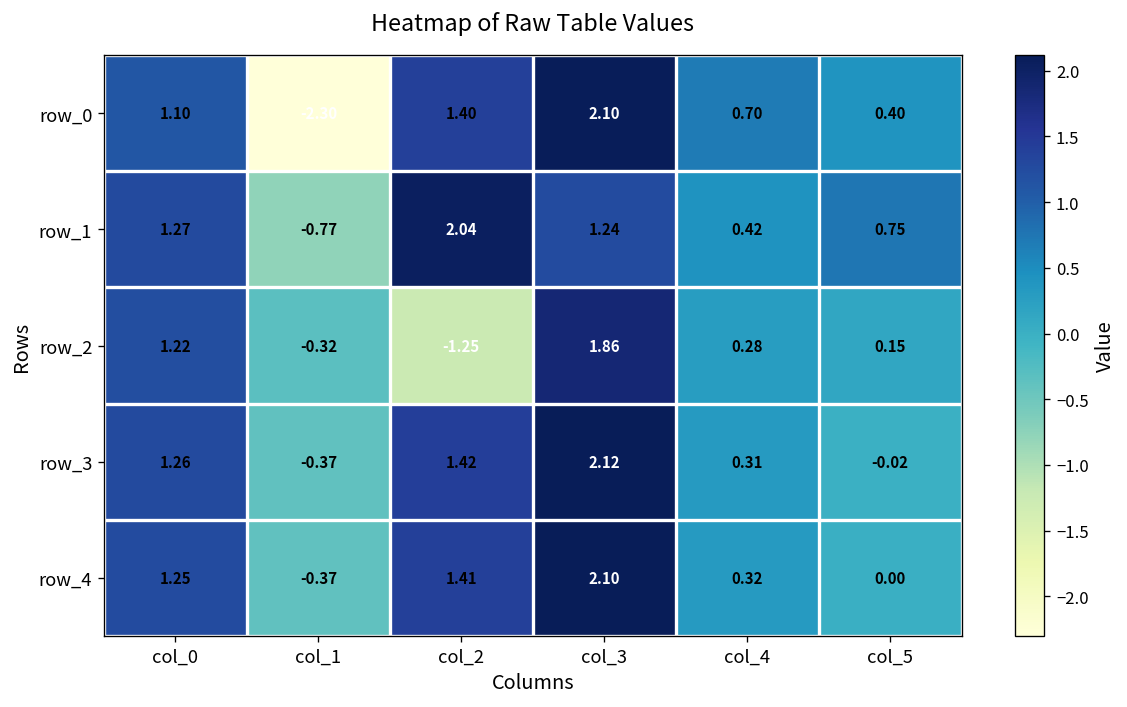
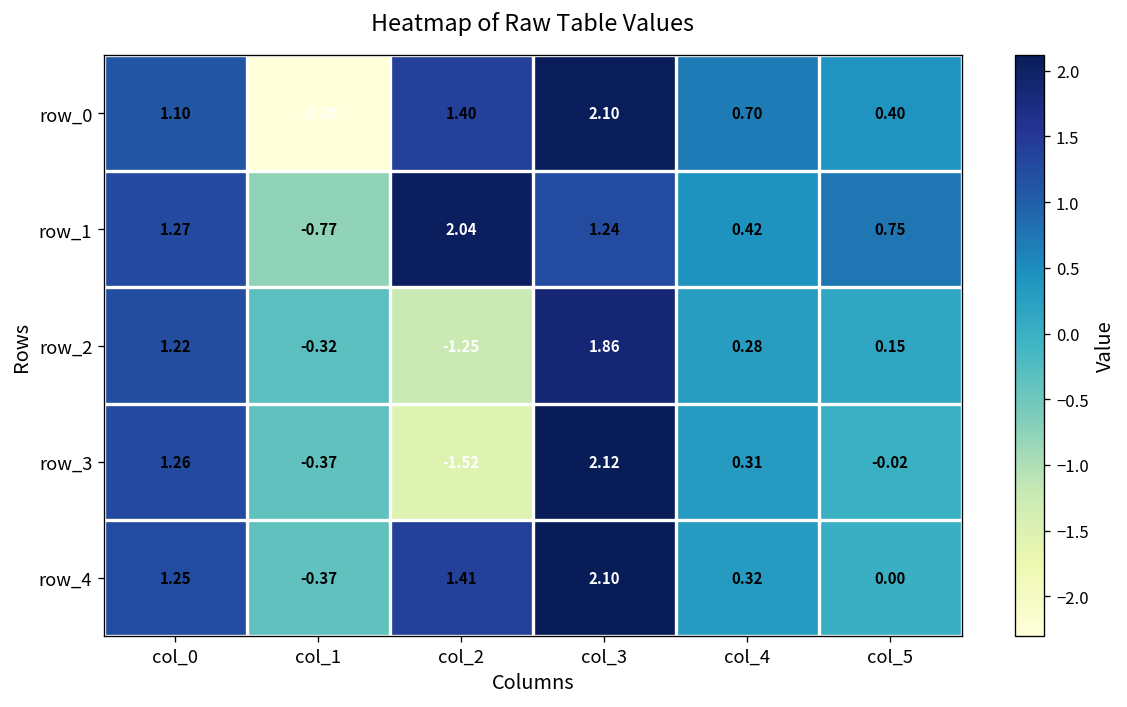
row_3, col_2: 1.42 -> -1.52
